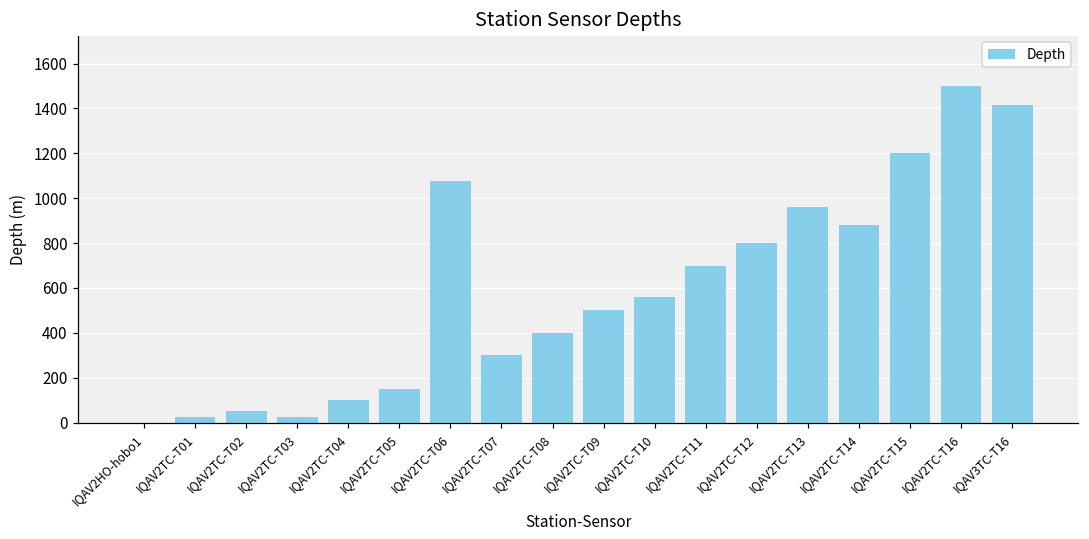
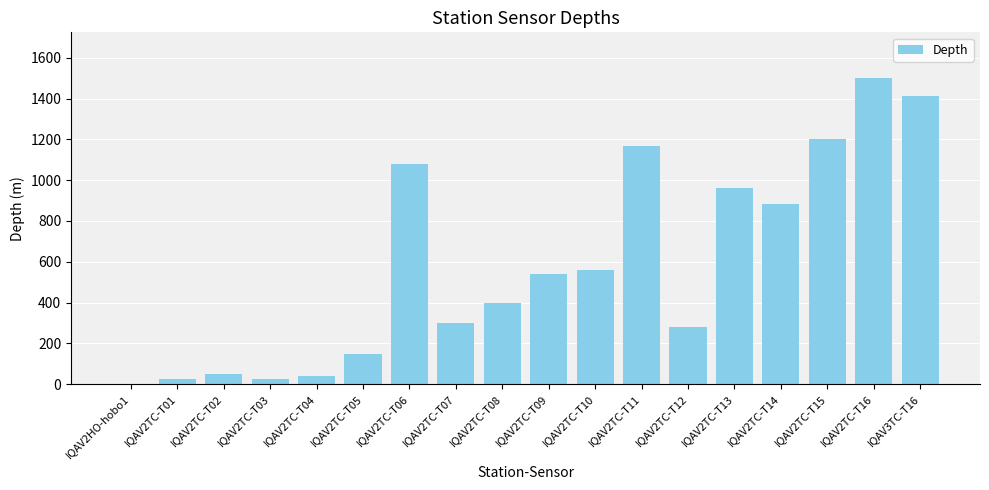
IQAV2TC-T04: 100 -> 40
IQAV2TC-T09: 500 -> 540
IQAV2TC-T11: 700 -> 1170
IQAV2TC-T12: 800 -> 280
